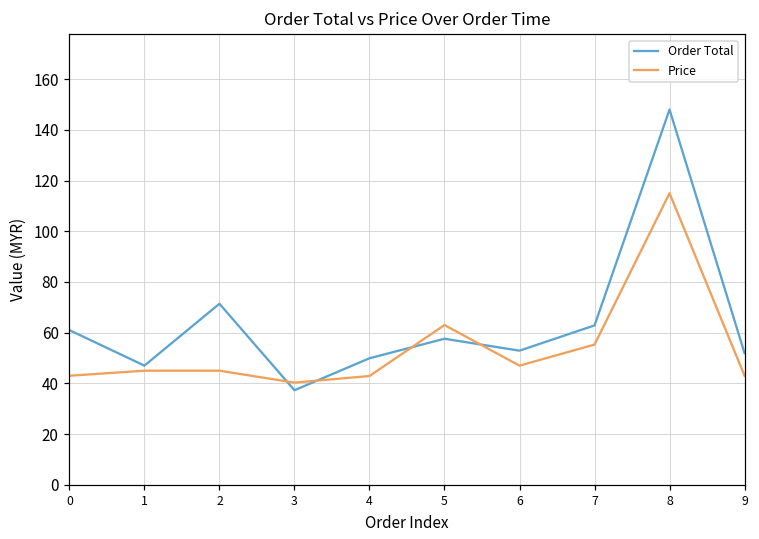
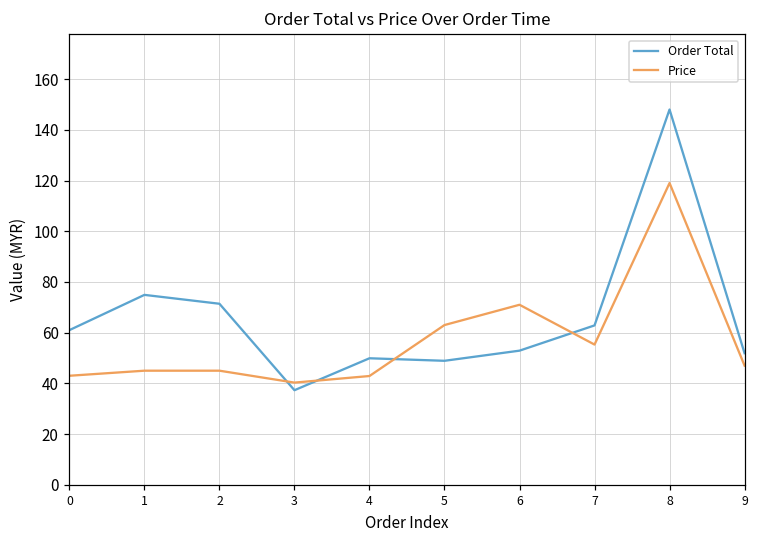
Order Total, 1: 47 -> 75
Order Total, 5: 58 -> 49
Price, 6: 47 -> 71
Price, 8: 115 -> 119
Price, 9: 43 -> 47
